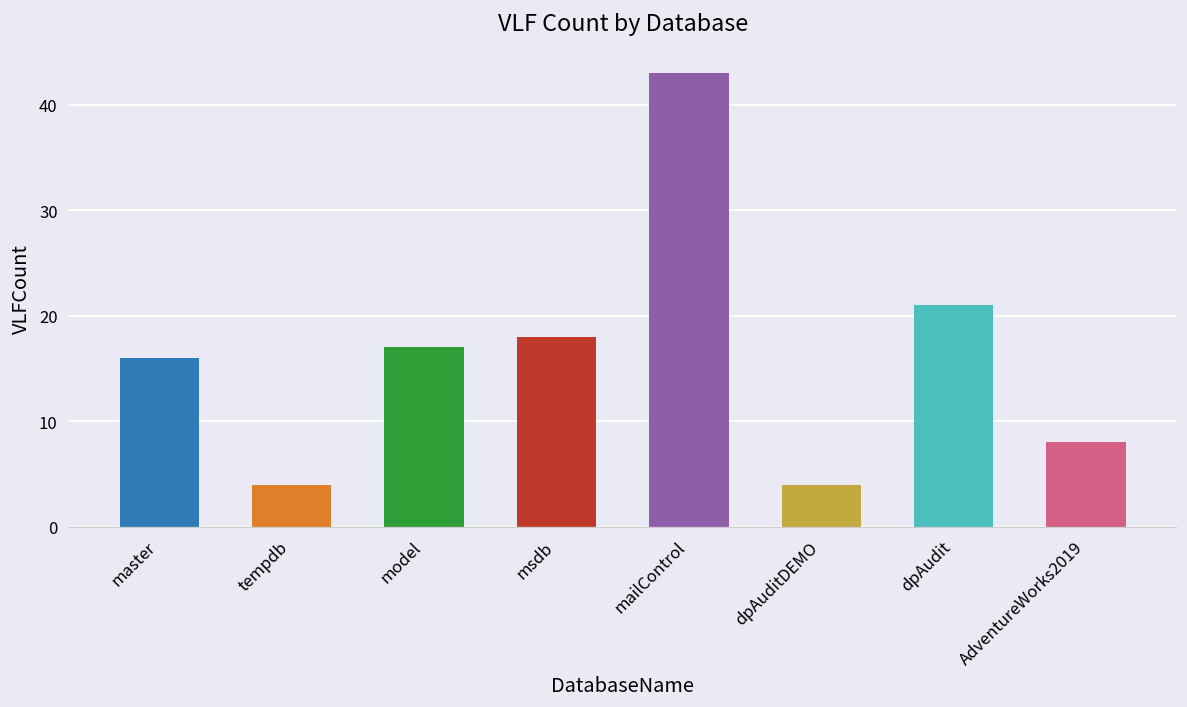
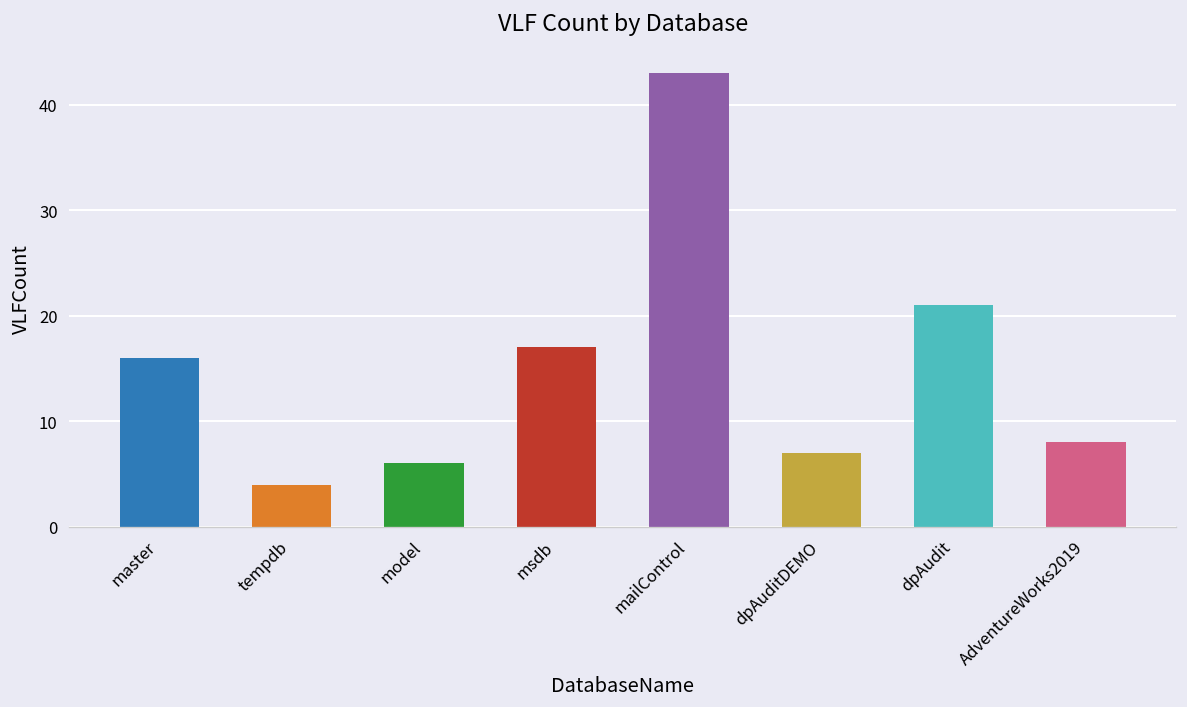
model: 17 -> 6
msdb: 18 -> 17
dpAuditDEMO: 4 -> 7
